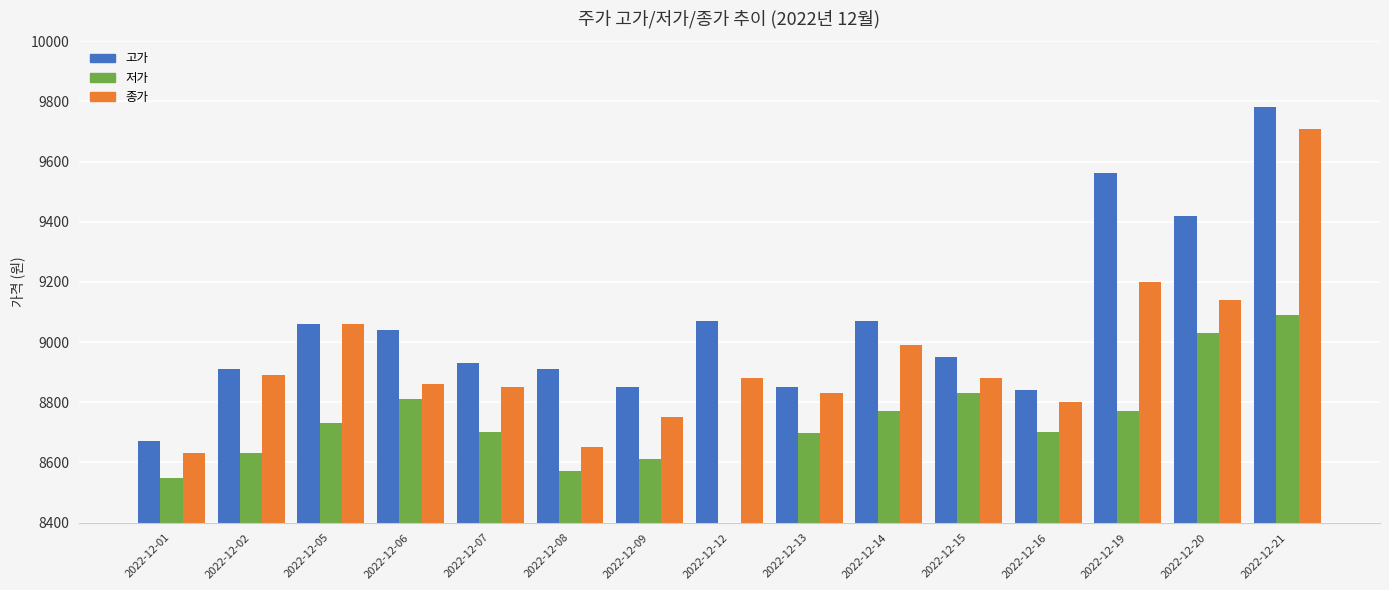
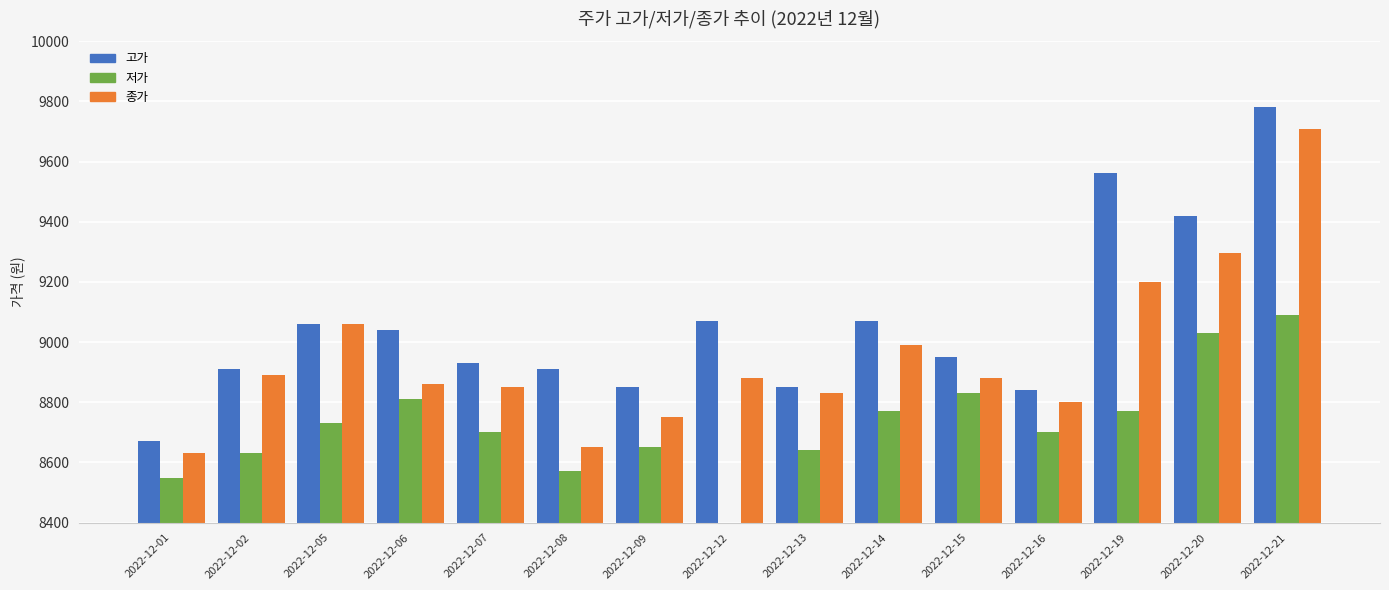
저가, 2022-12-09: 8610 -> 8650
저가, 2022-12-13: 8700 -> 8640
종가, 2022-12-20: 9140 -> 9300
